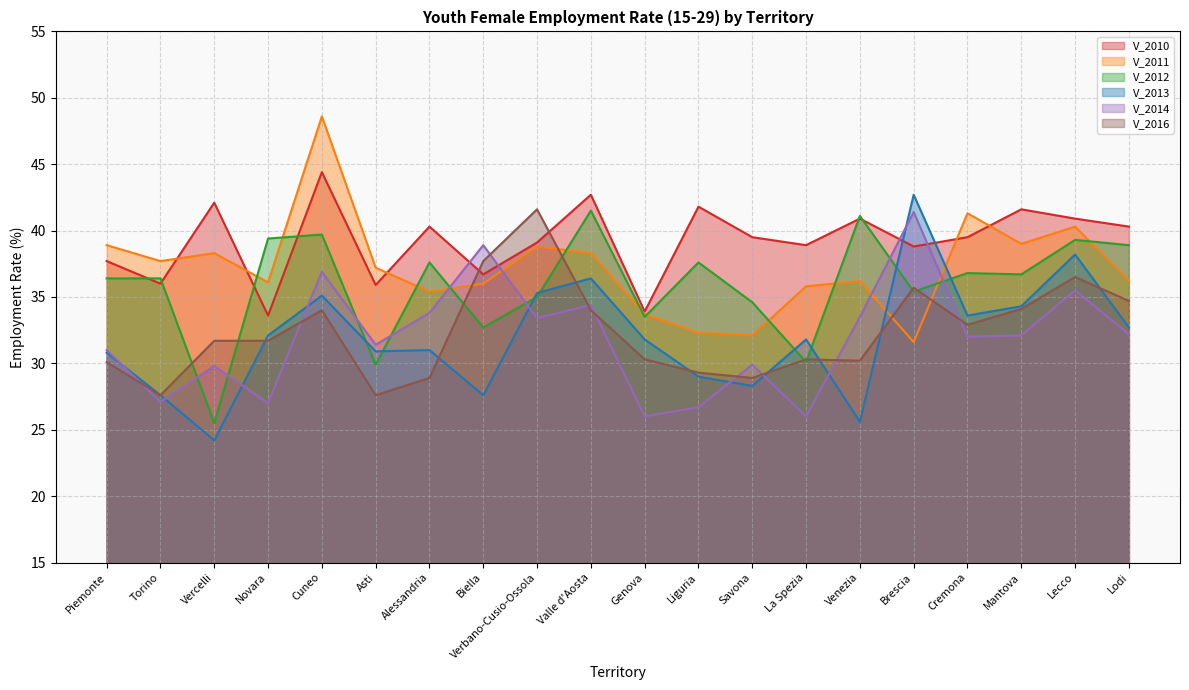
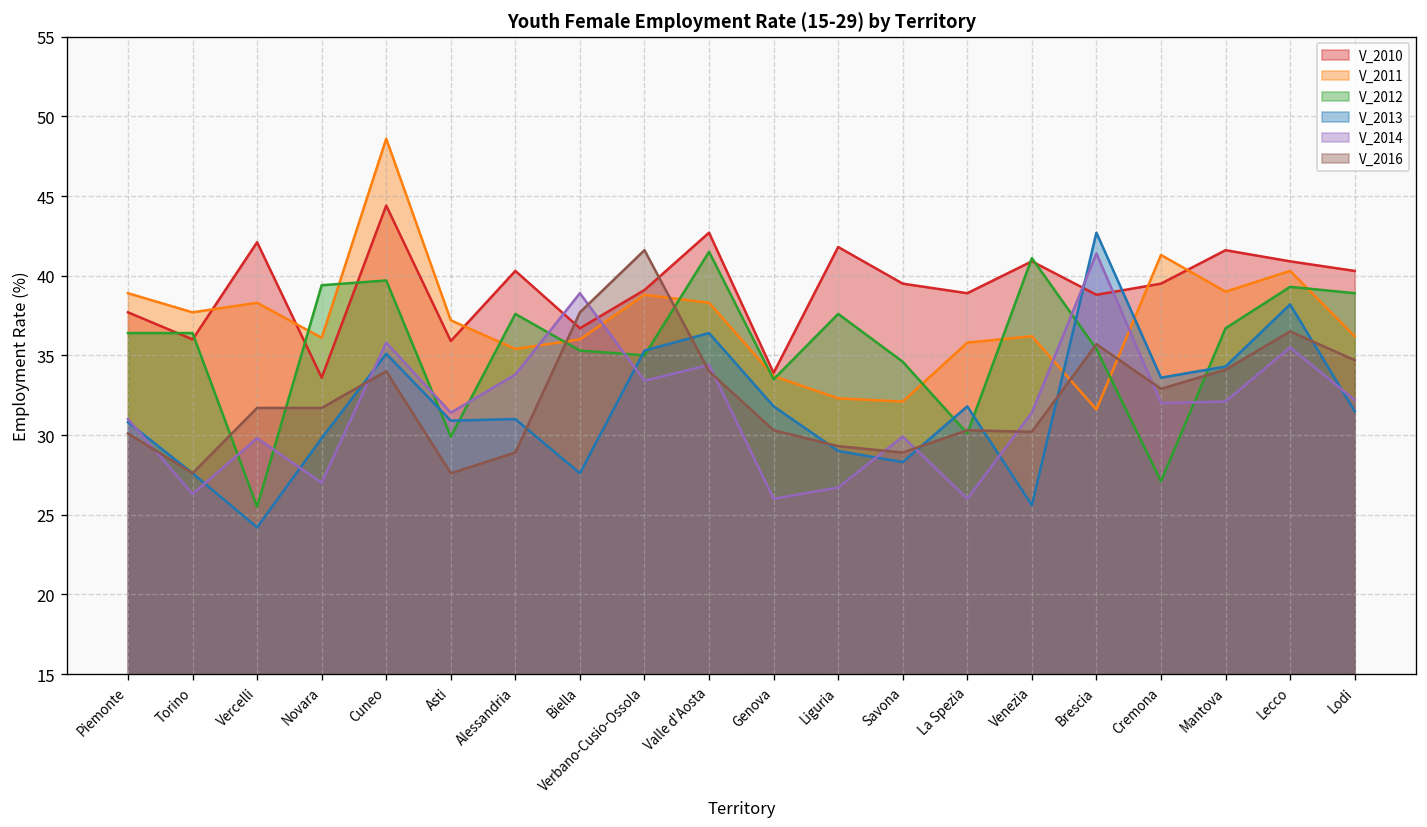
V_2014, Torino: 27.1 -> 26.3
V_2013, Novara: 32.1 -> 29.8
V_2014, Cuneo: 36.9 -> 35.8
V_2012, Biella: 32.7 -> 35.3
V_2014, Venezia: 33.5 -> 31.4
V_2012, Cremona: 36.8 -> 27.1
V_2013, Lodi: 32.7 -> 31.5
